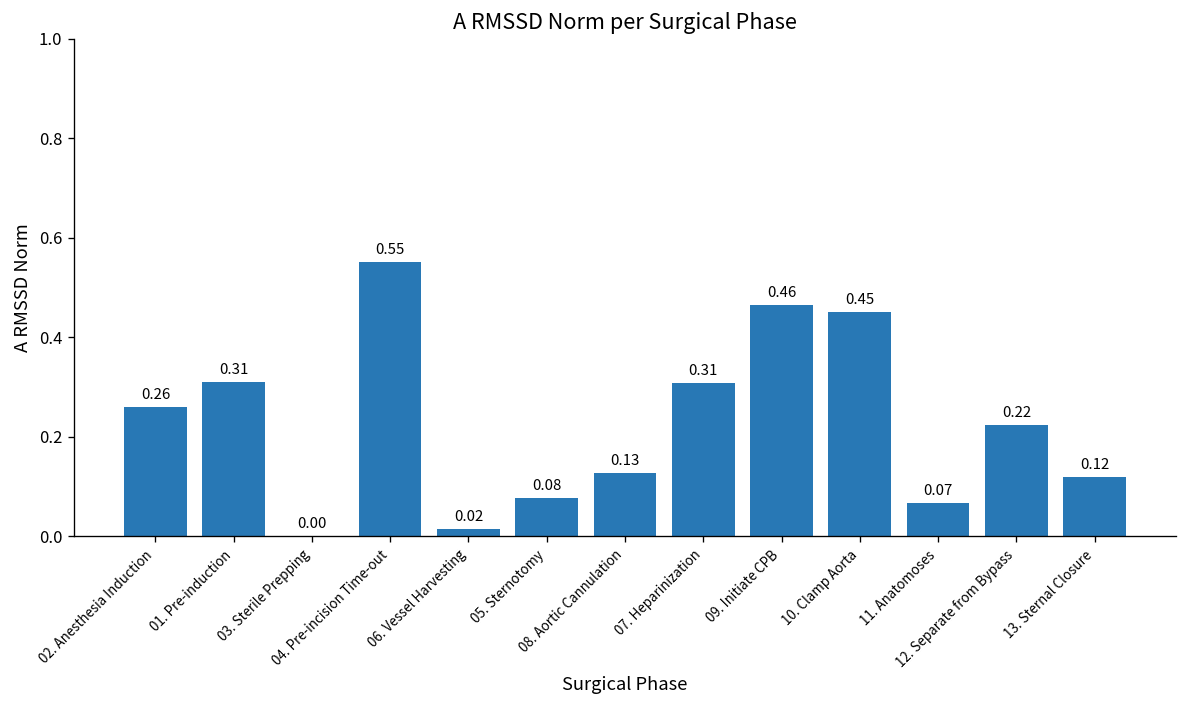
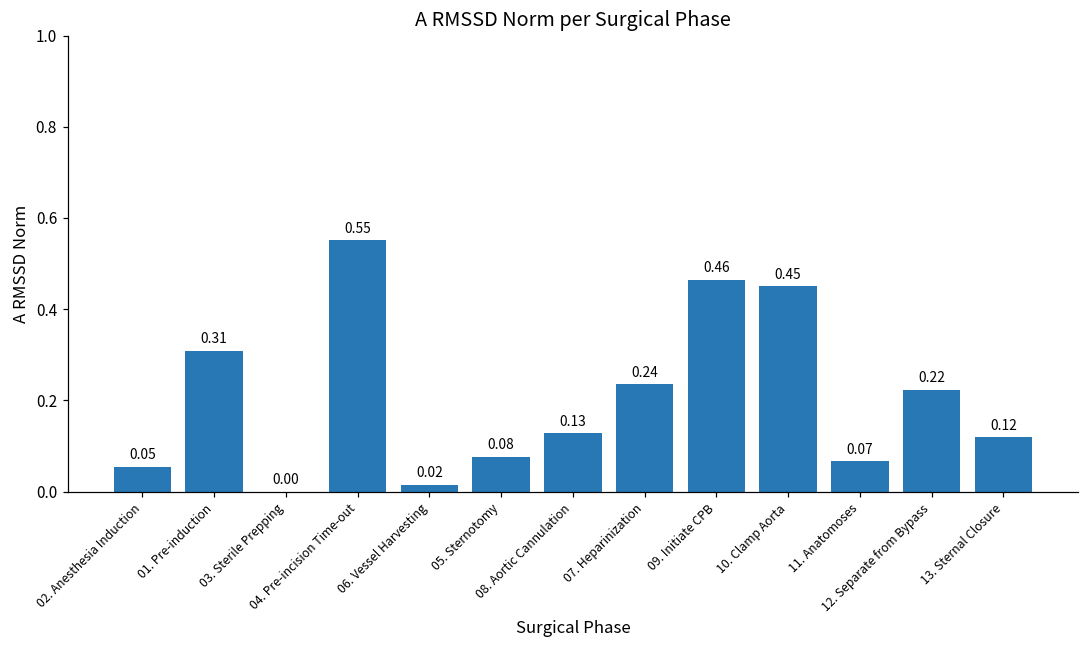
02. Anesthesia Induction: 0.26 -> 0.05
07. Heparinization: 0.31 -> 0.24
